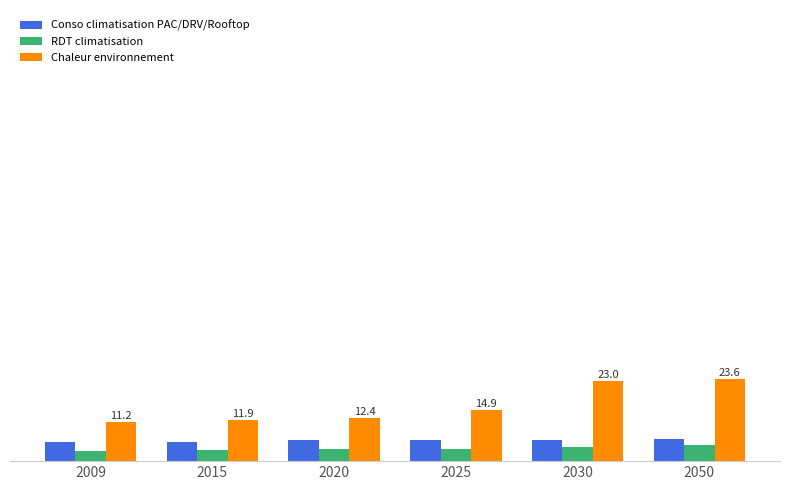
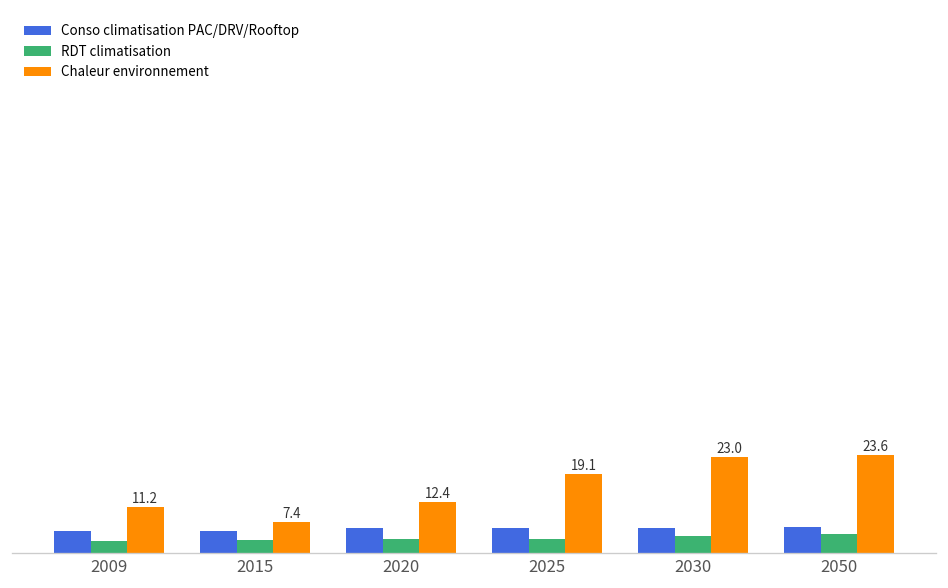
Chaleur environnement, 2015: 11.9 -> 7.4
Chaleur environnement, 2025: 14.9 -> 19.1
